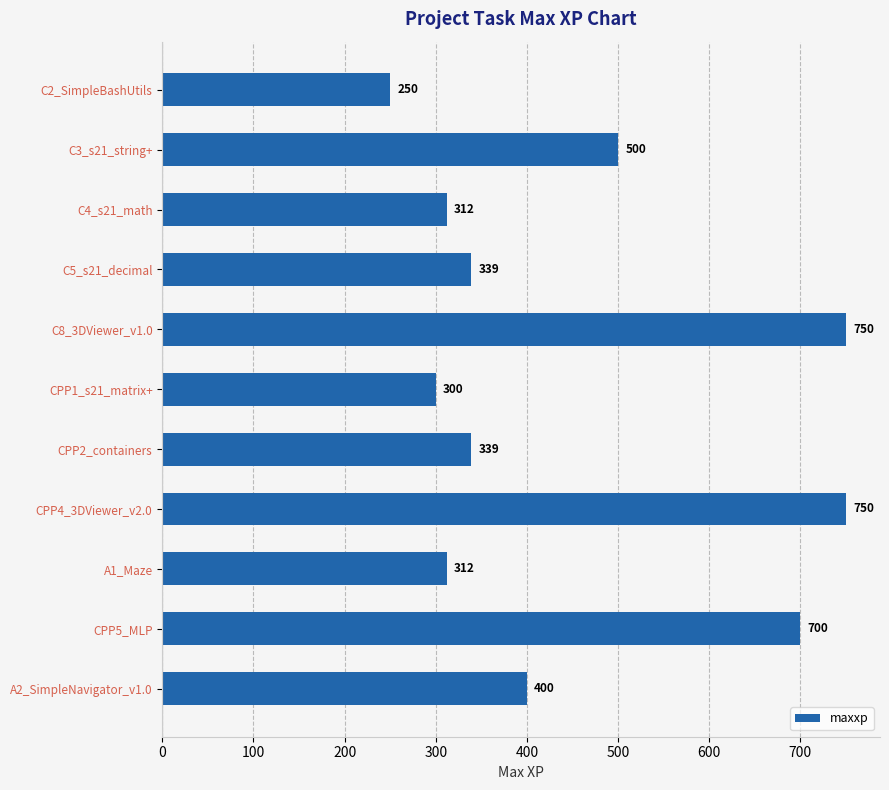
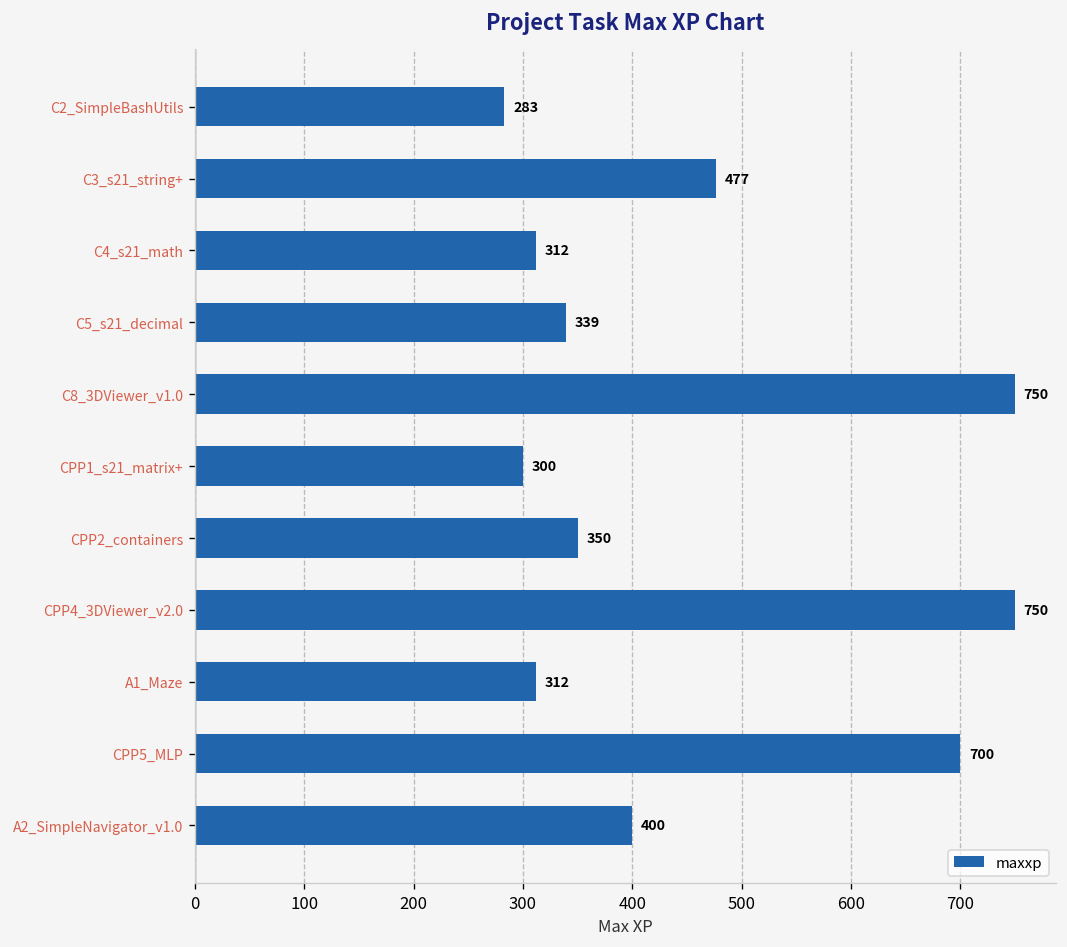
C2_SimpleBashUtils: 250 -> 283
C3_s21_string+: 500 -> 477
CPP2_containers: 339 -> 350
